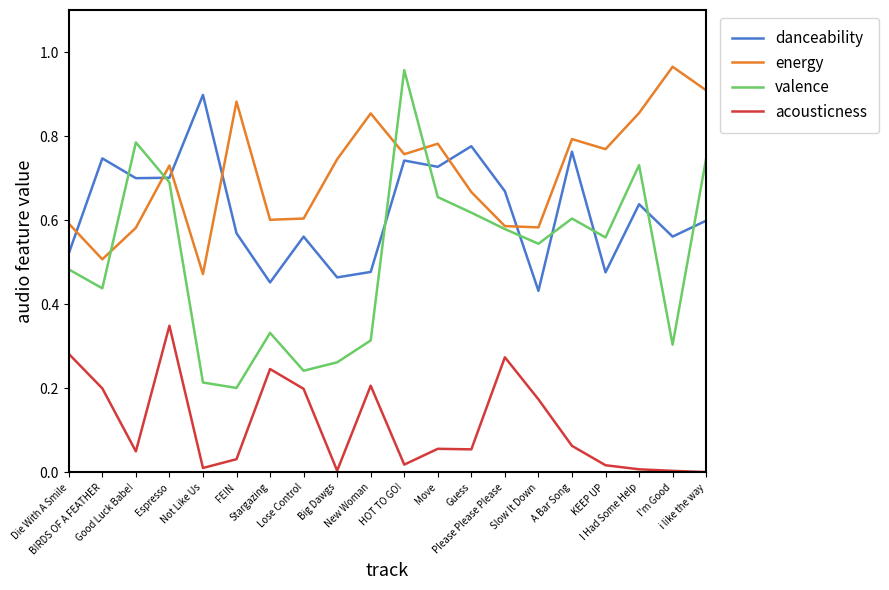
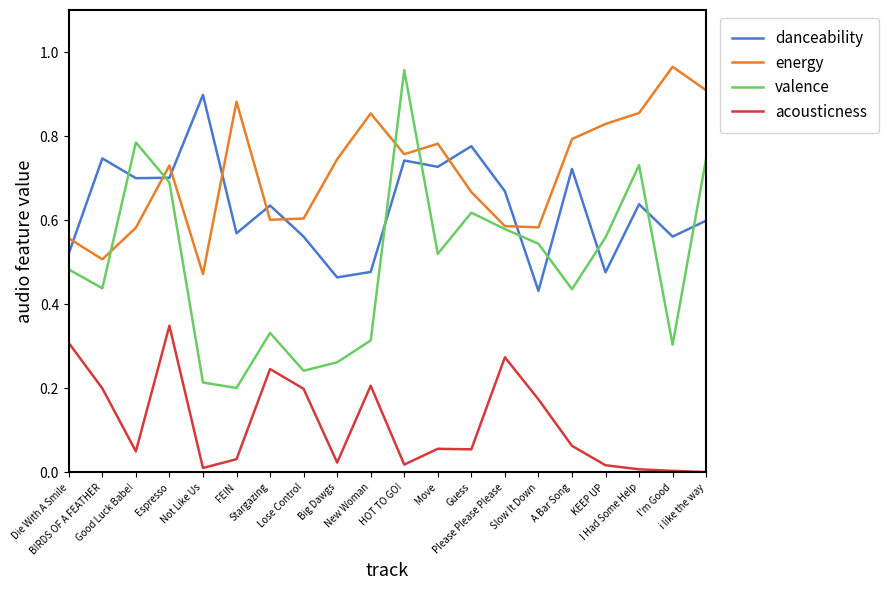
energy, Die With A Smile: 0.59 -> 0.56
acousticness, Die With A Smile: 0.28 -> 0.31
danceability, Stargazing: 0.45 -> 0.64
acousticness, Big Dawgs: 0.00 -> 0.02
valence, Move: 0.66 -> 0.52
danceability, A Bar Song: 0.76 -> 0.72
valence, A Bar Song: 0.60 -> 0.44
energy, KEEP UP: 0.77 -> 0.83
